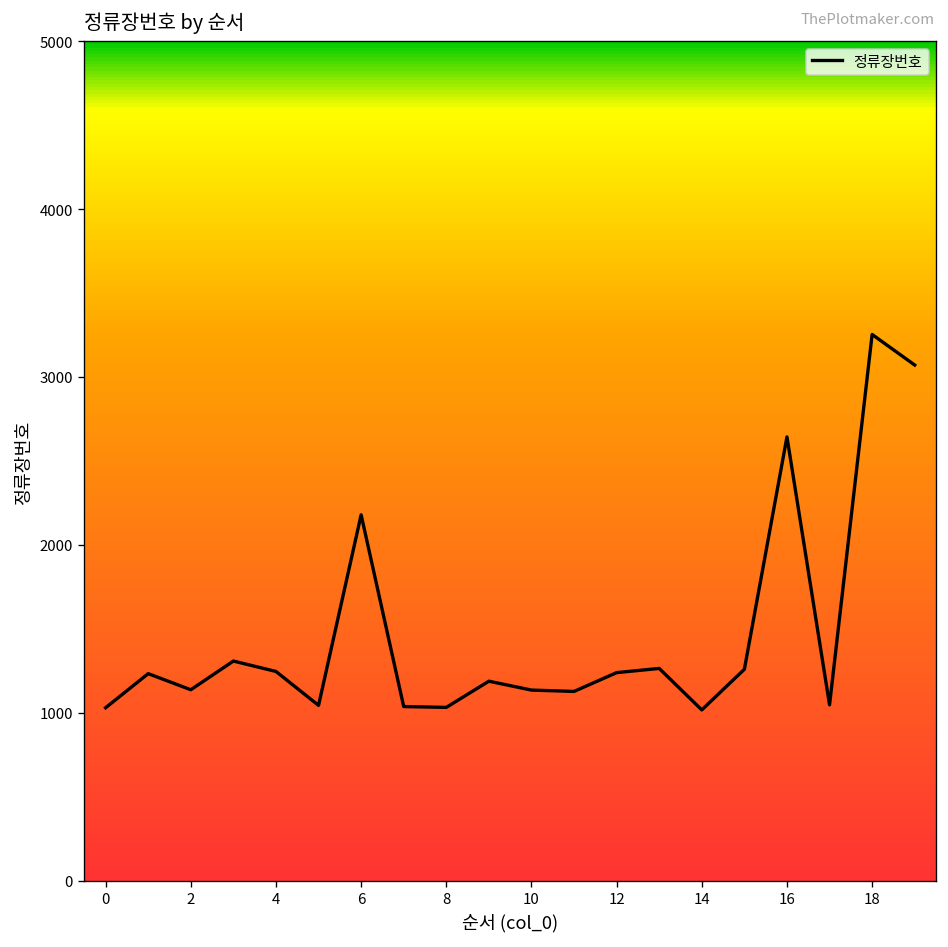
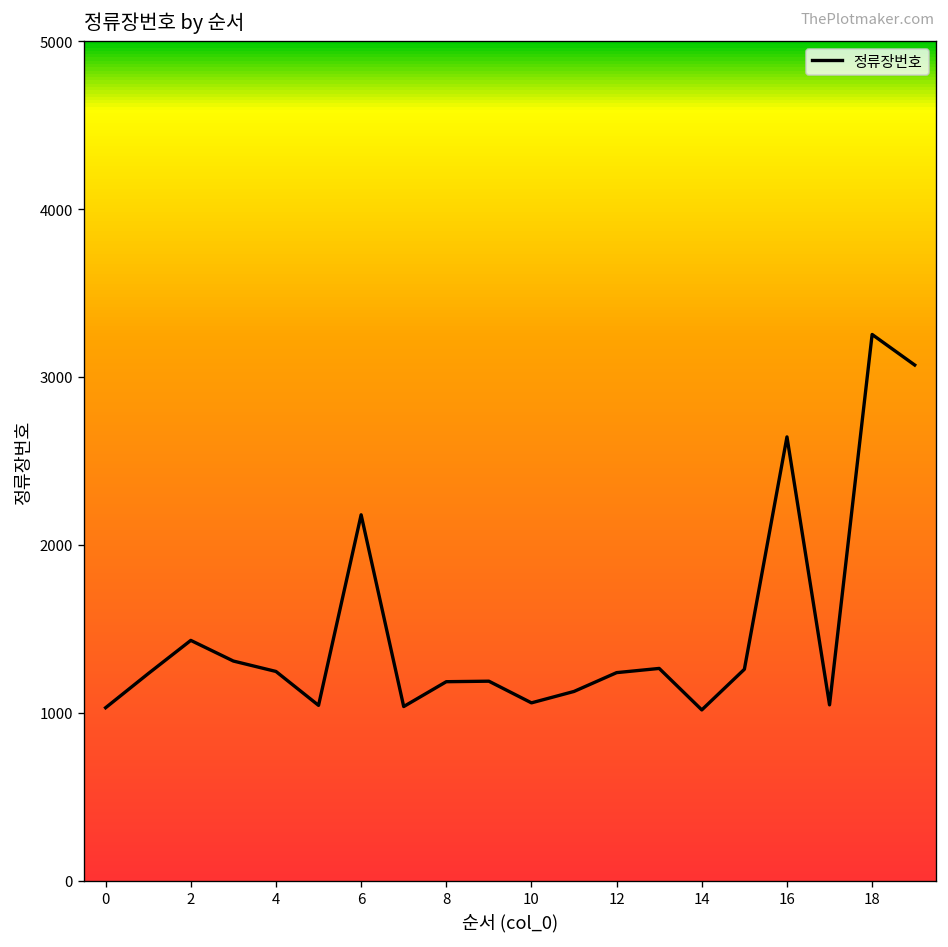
2: 1140 -> 1430
8: 1030 -> 1190
10: 1140 -> 1060
